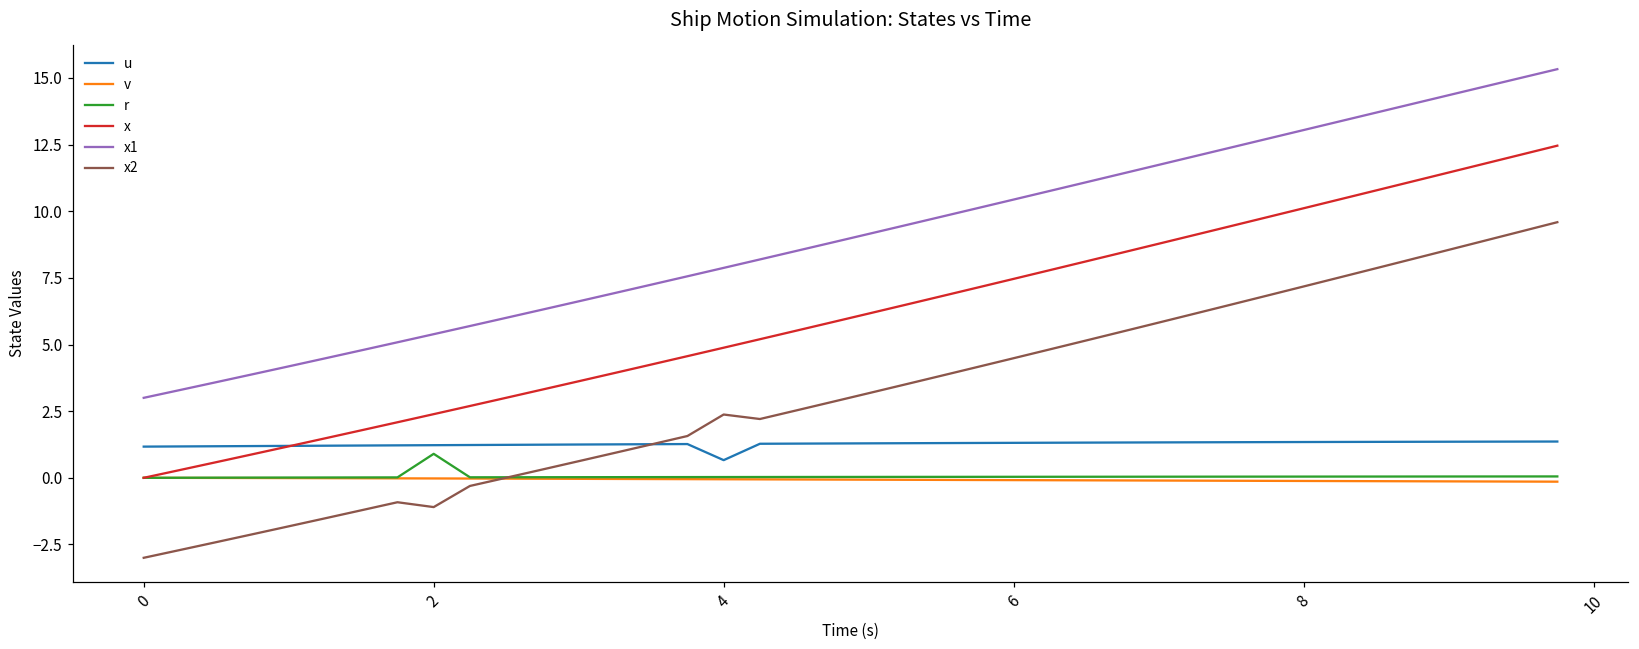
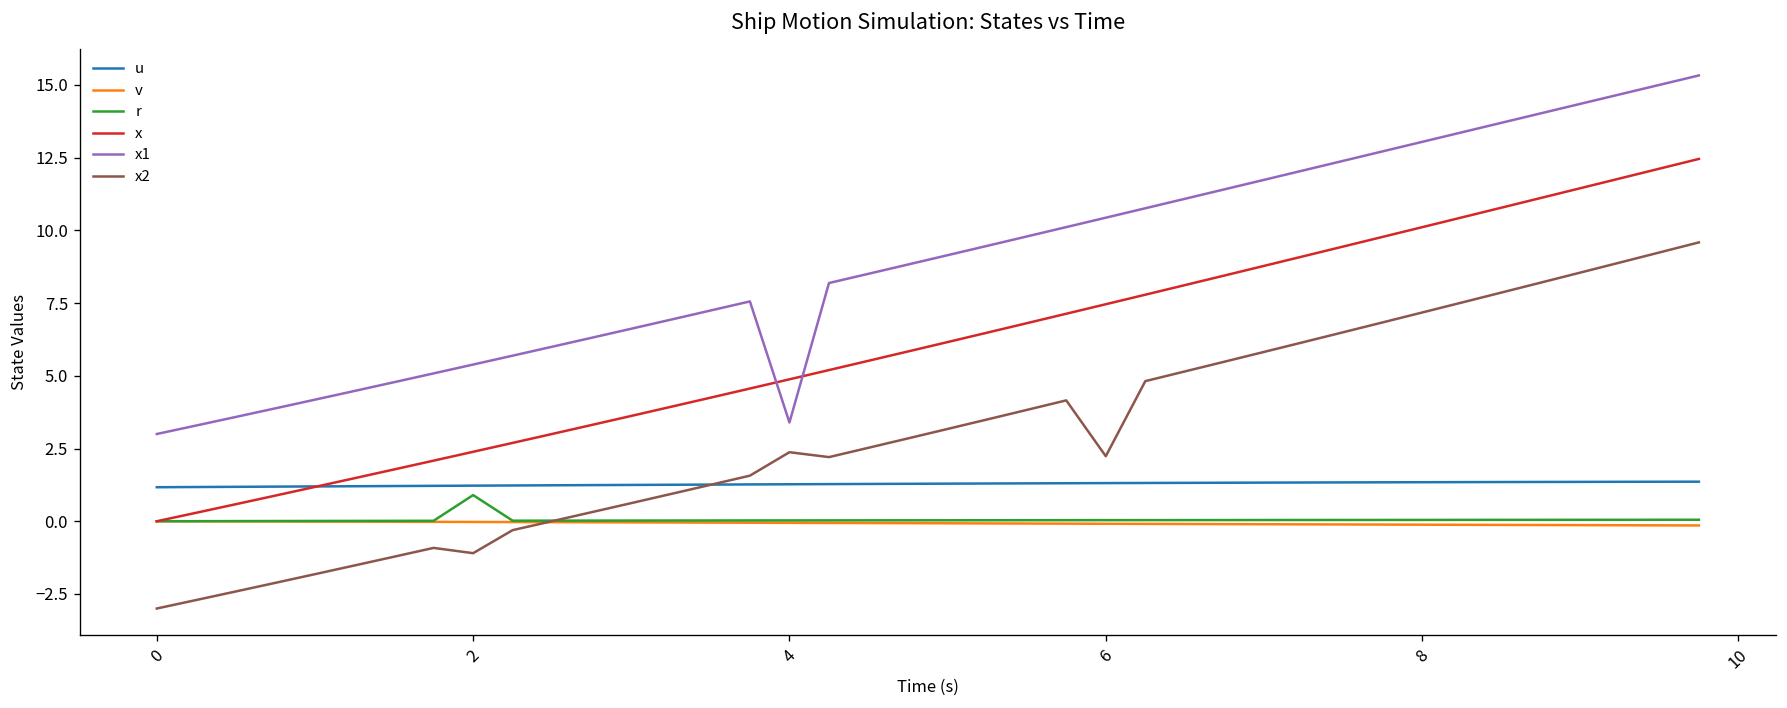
u, 4: 0.7 -> 1.3
x1, 4: 7.9 -> 3.4
x2, 6: 4.5 -> 2.2
